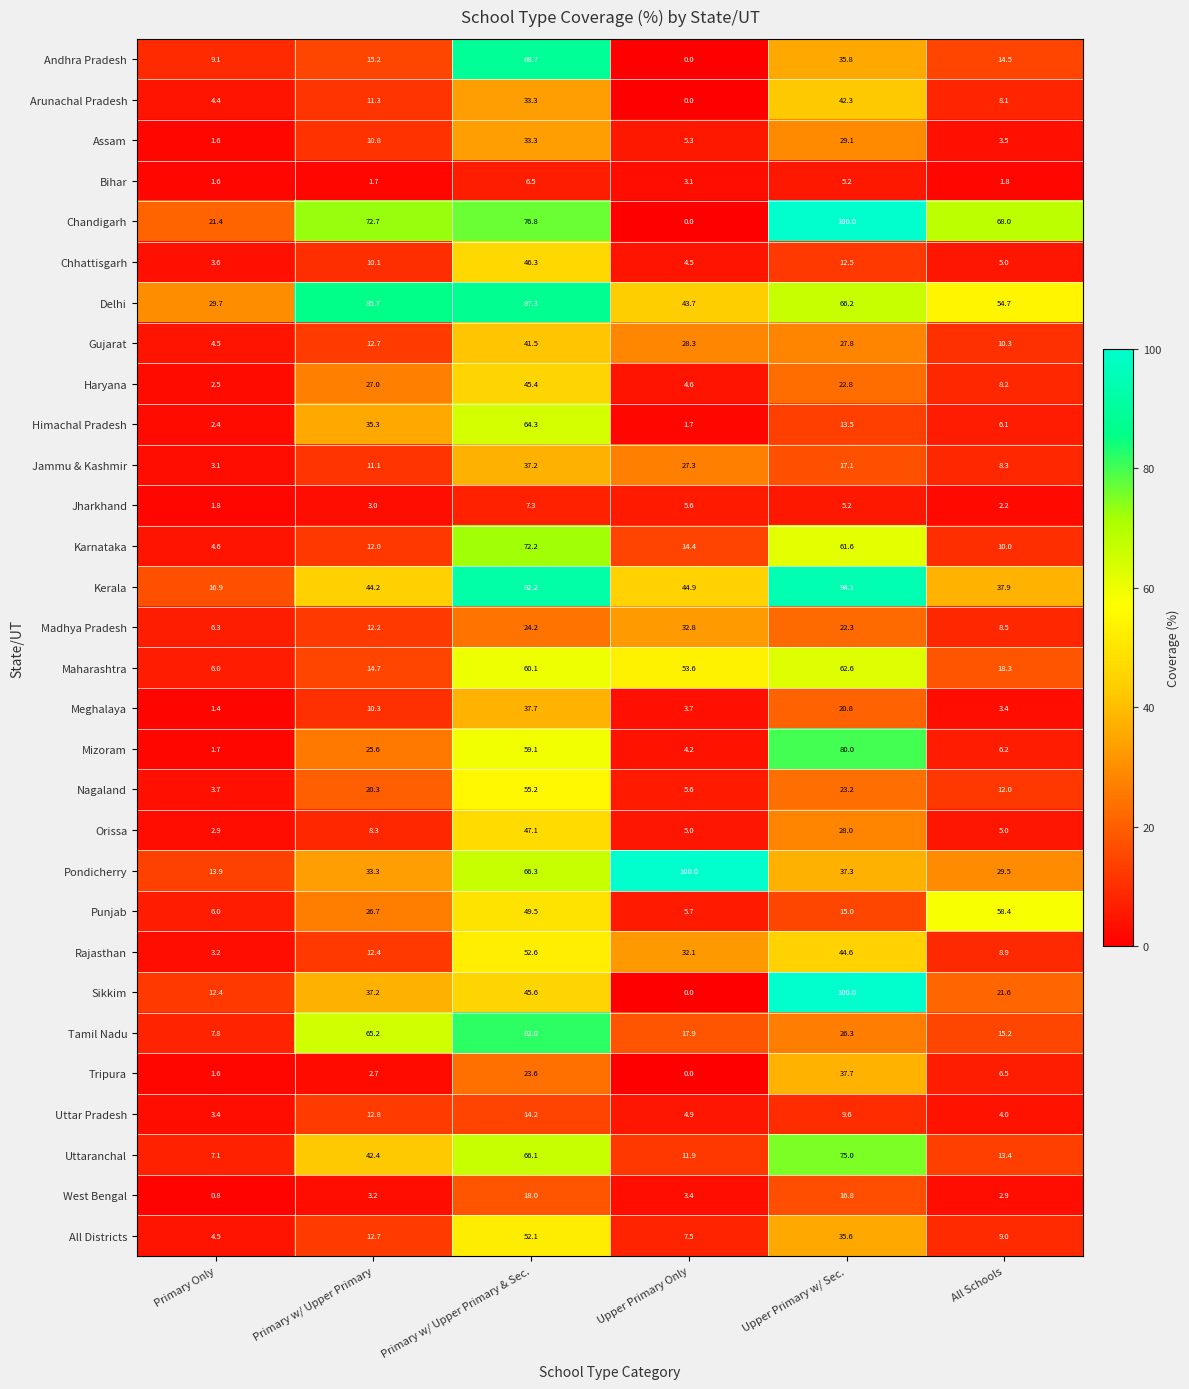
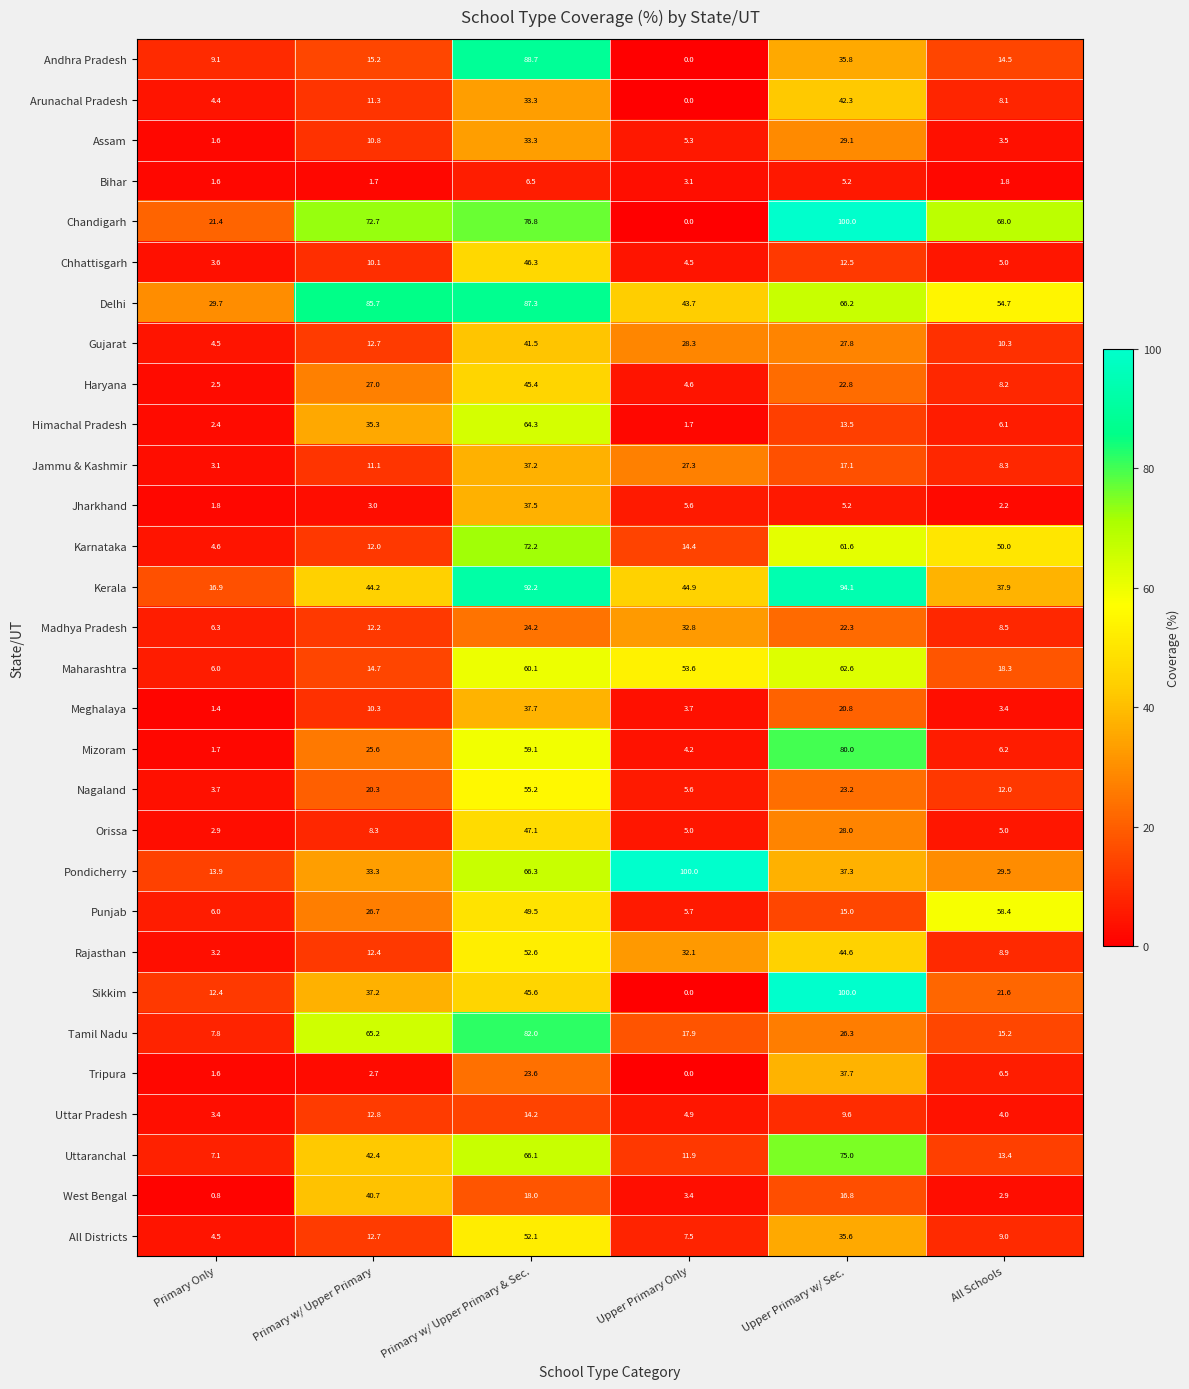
Jharkhand, Primary w/ Upper Primary & Sec.: 7.3 -> 37.5
Karnataka, All Schools: 10.0 -> 50.0
West Bengal, Primary w/ Upper Primary: 3.2 -> 40.7
